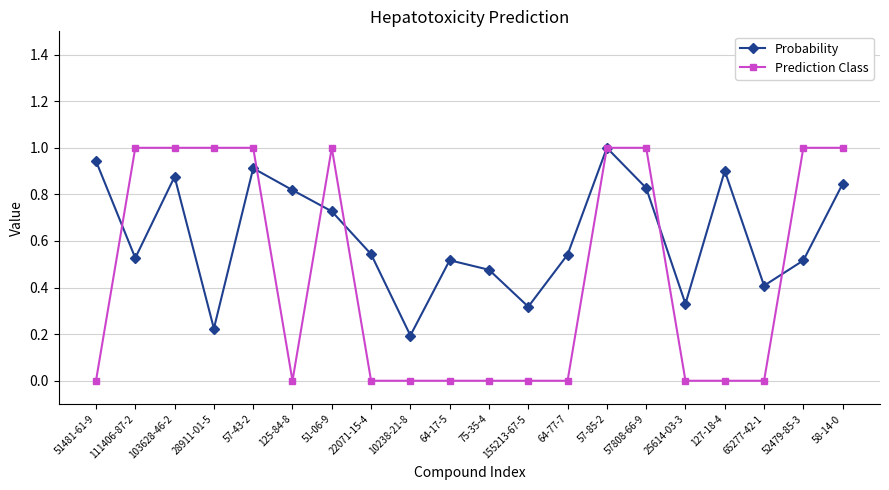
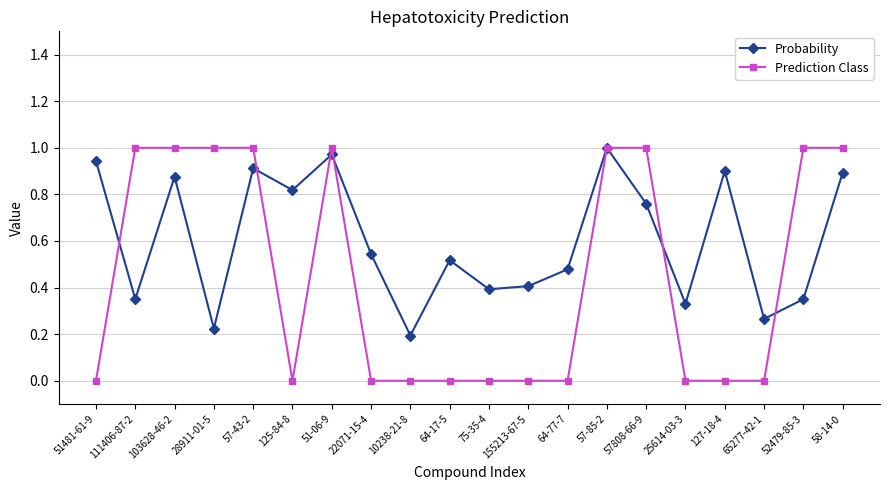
Probability, 111406-87-2: 0.53 -> 0.35
Probability, 51-06-9: 0.73 -> 0.97
Probability, 75-35-4: 0.48 -> 0.39
Probability, 155213-67-5: 0.32 -> 0.41
Probability, 64-77-7: 0.54 -> 0.48
Probability, 57808-66-9: 0.83 -> 0.76
Probability, 65277-42-1: 0.41 -> 0.27
Probability, 52479-85-3: 0.52 -> 0.35
Probability, 58-14-0: 0.85 -> 0.89
